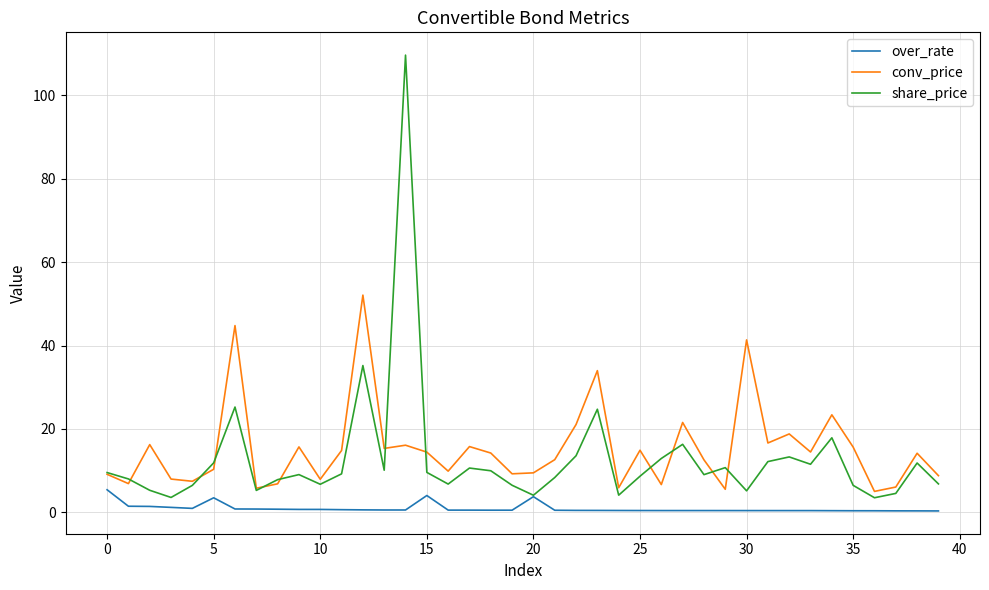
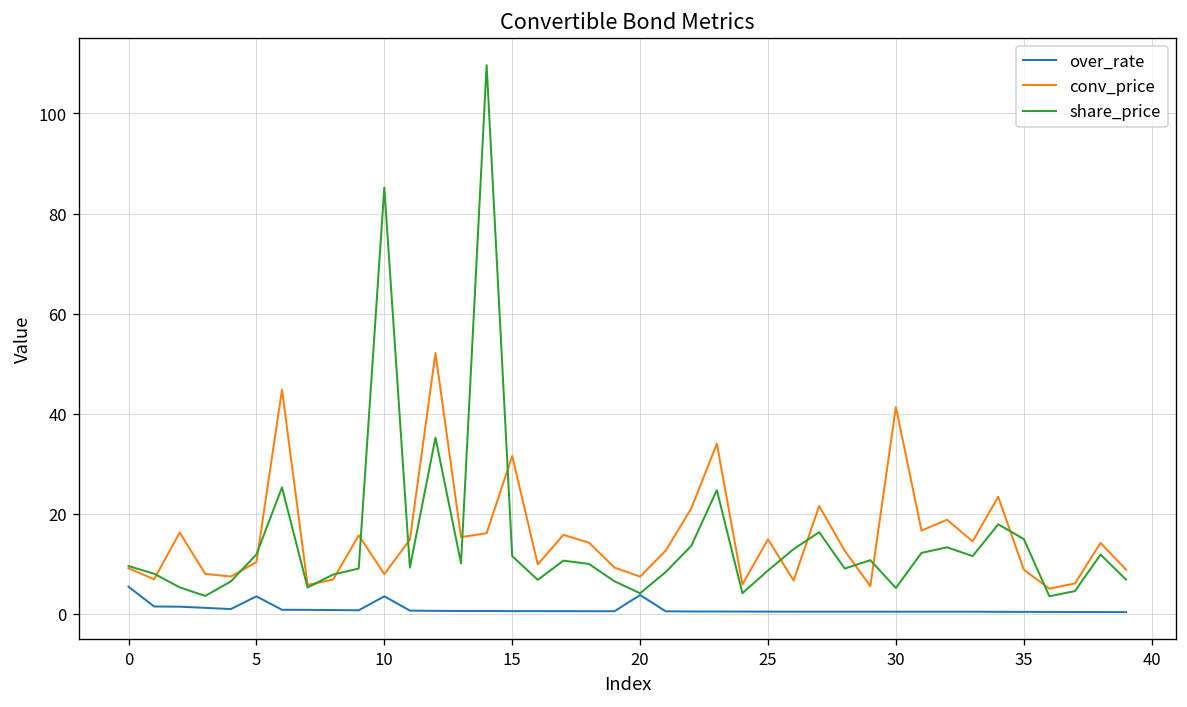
over_rate, 10: 1 -> 4
share_price, 10: 7 -> 85
over_rate, 15: 4 -> 1
conv_price, 15: 14 -> 32
share_price, 15: 10 -> 12
conv_price, 20: 9 -> 7
conv_price, 35: 16 -> 9
share_price, 35: 6 -> 15
